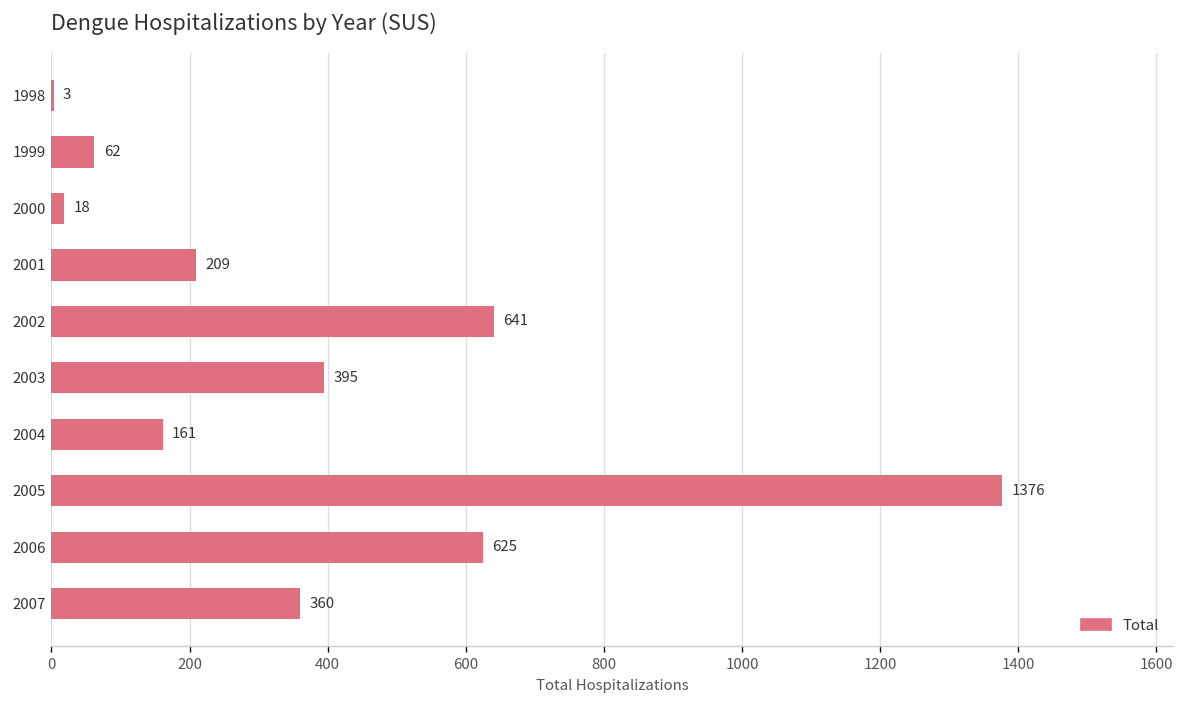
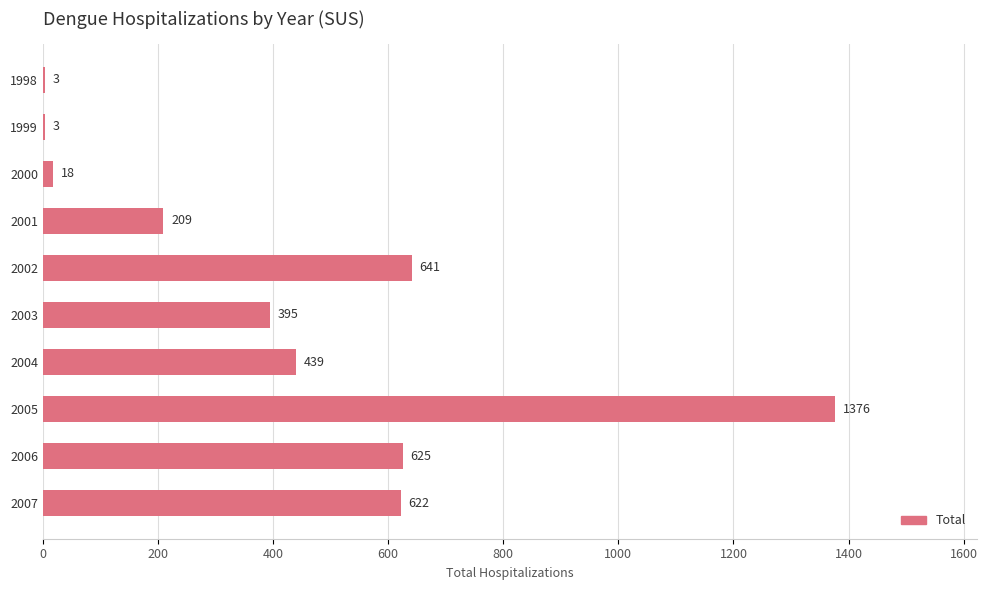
1999: 62 -> 3
2004: 161 -> 439
2007: 360 -> 622
